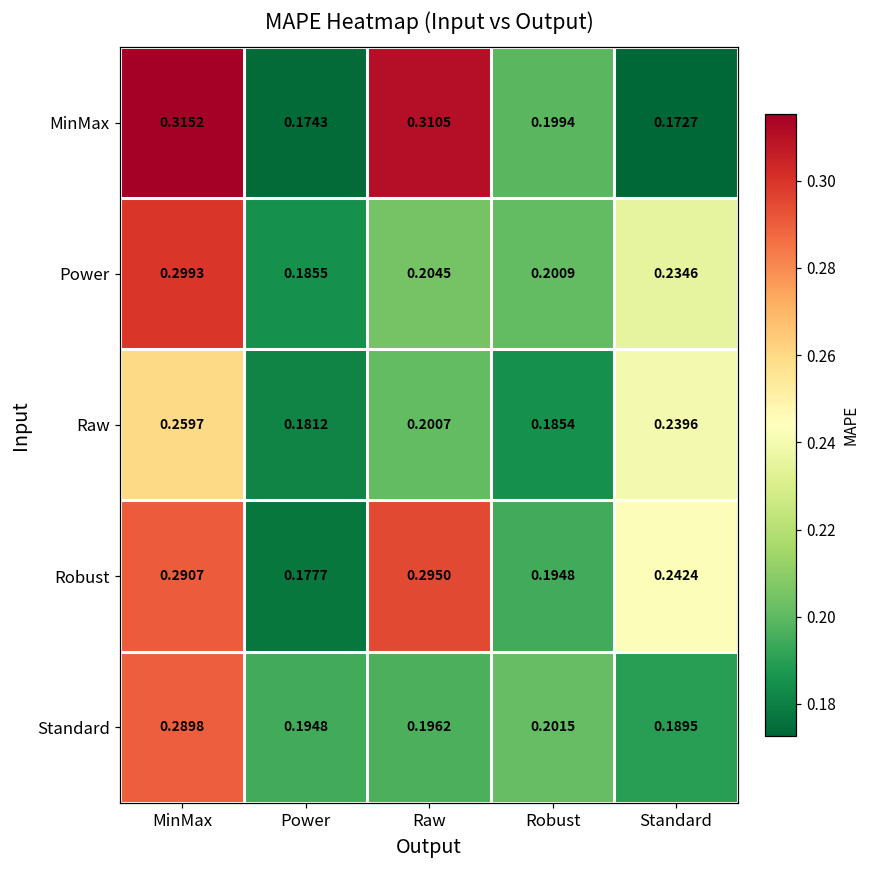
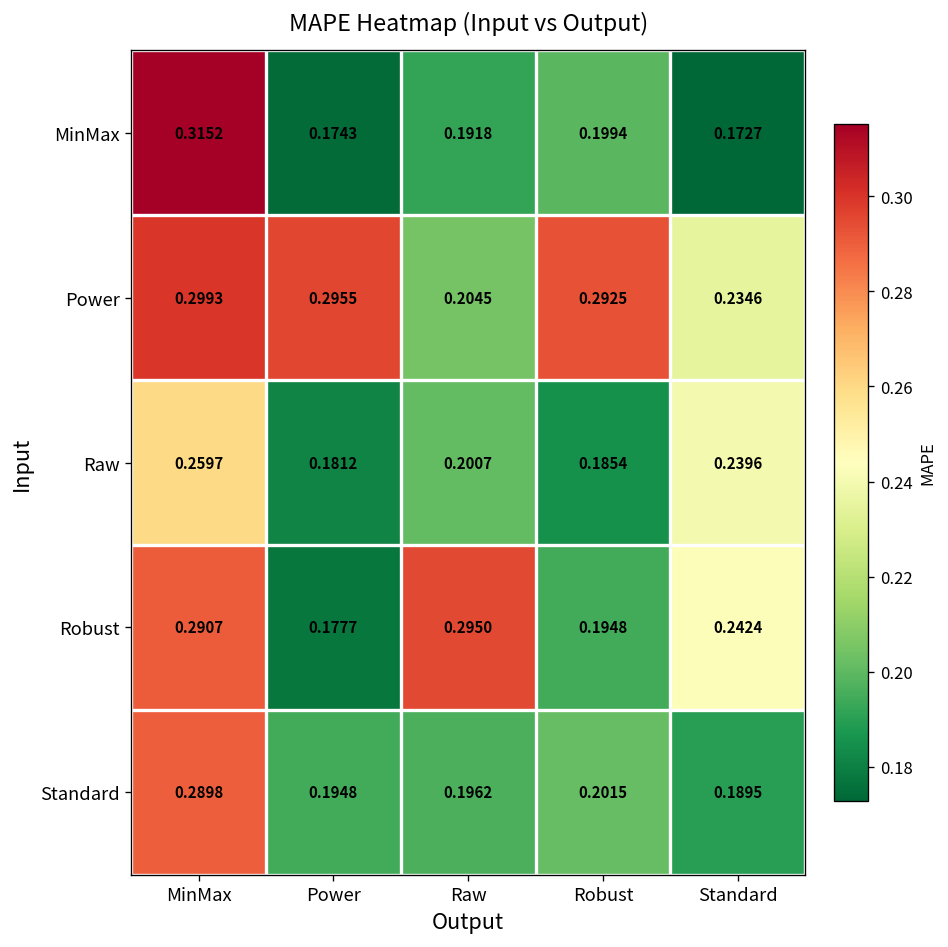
MinMax, Raw: 0.3105 -> 0.1918
Power, Power: 0.1855 -> 0.2955
Power, Robust: 0.2009 -> 0.2925
